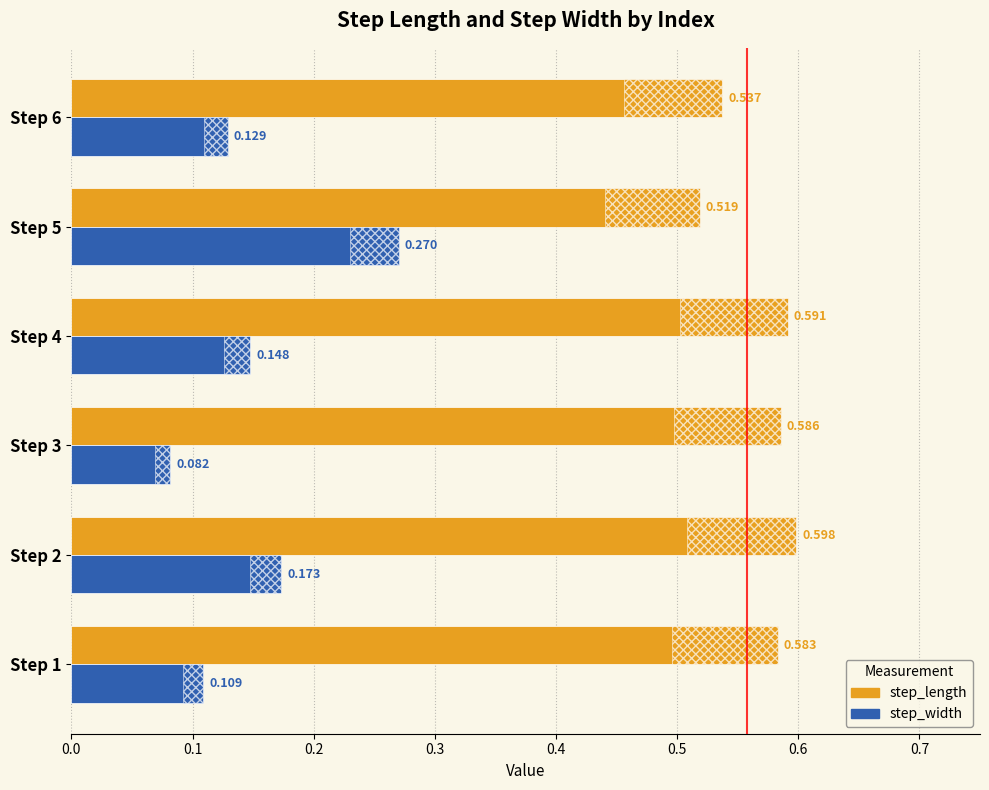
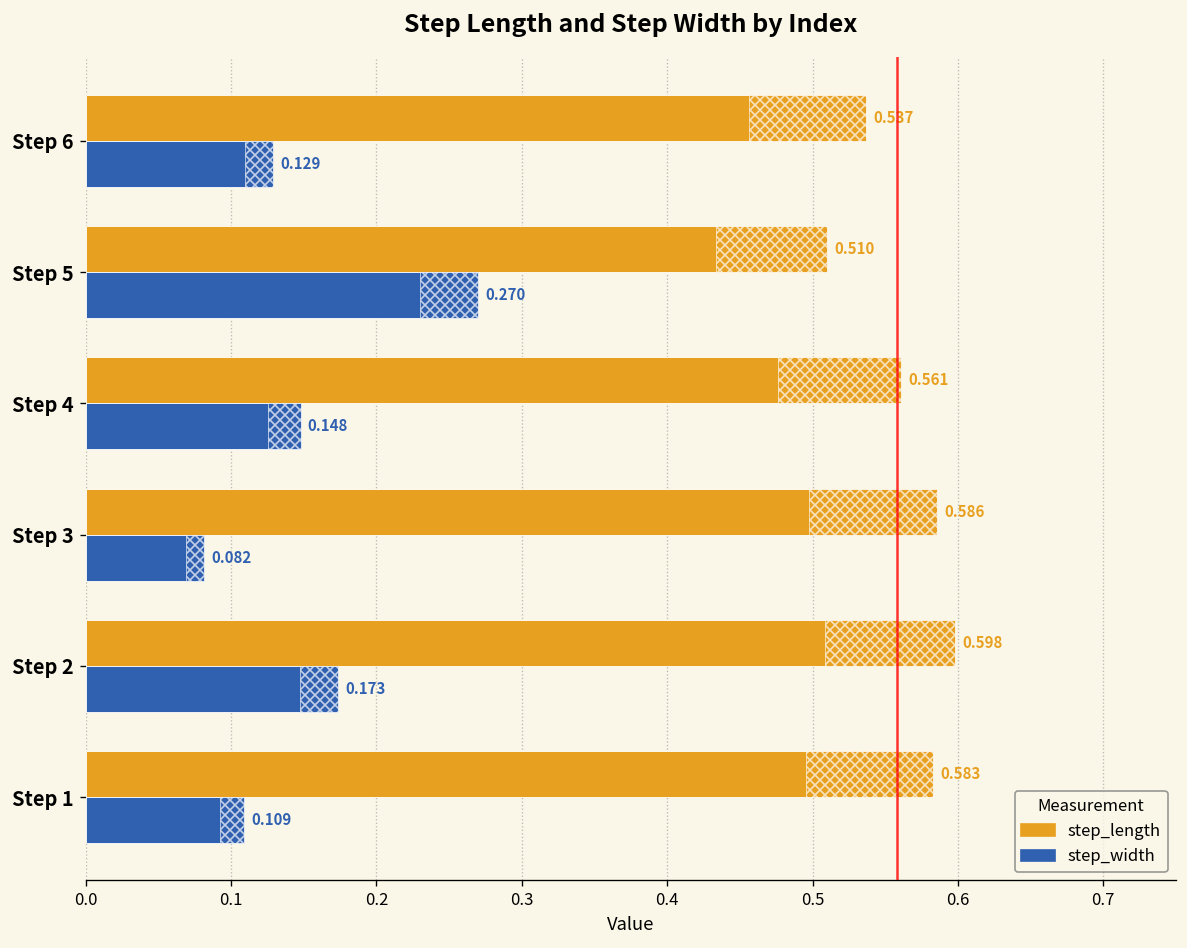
step_length, Step 5: 0.519 -> 0.510
step_length, Step 4: 0.591 -> 0.561
